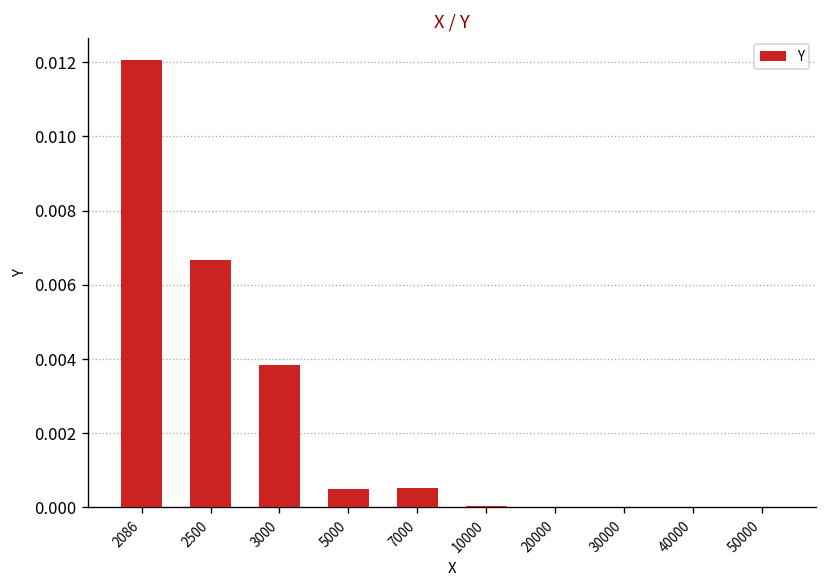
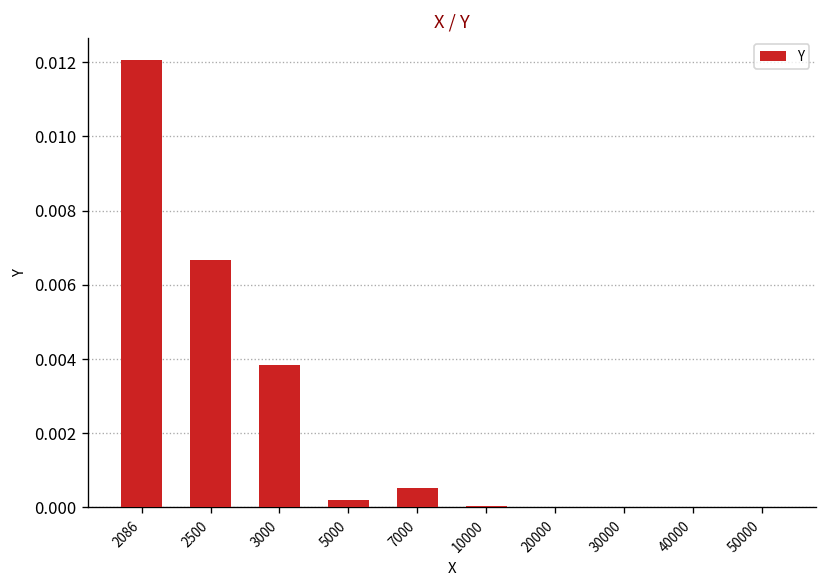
5000: 0.0005 -> 0.0002
